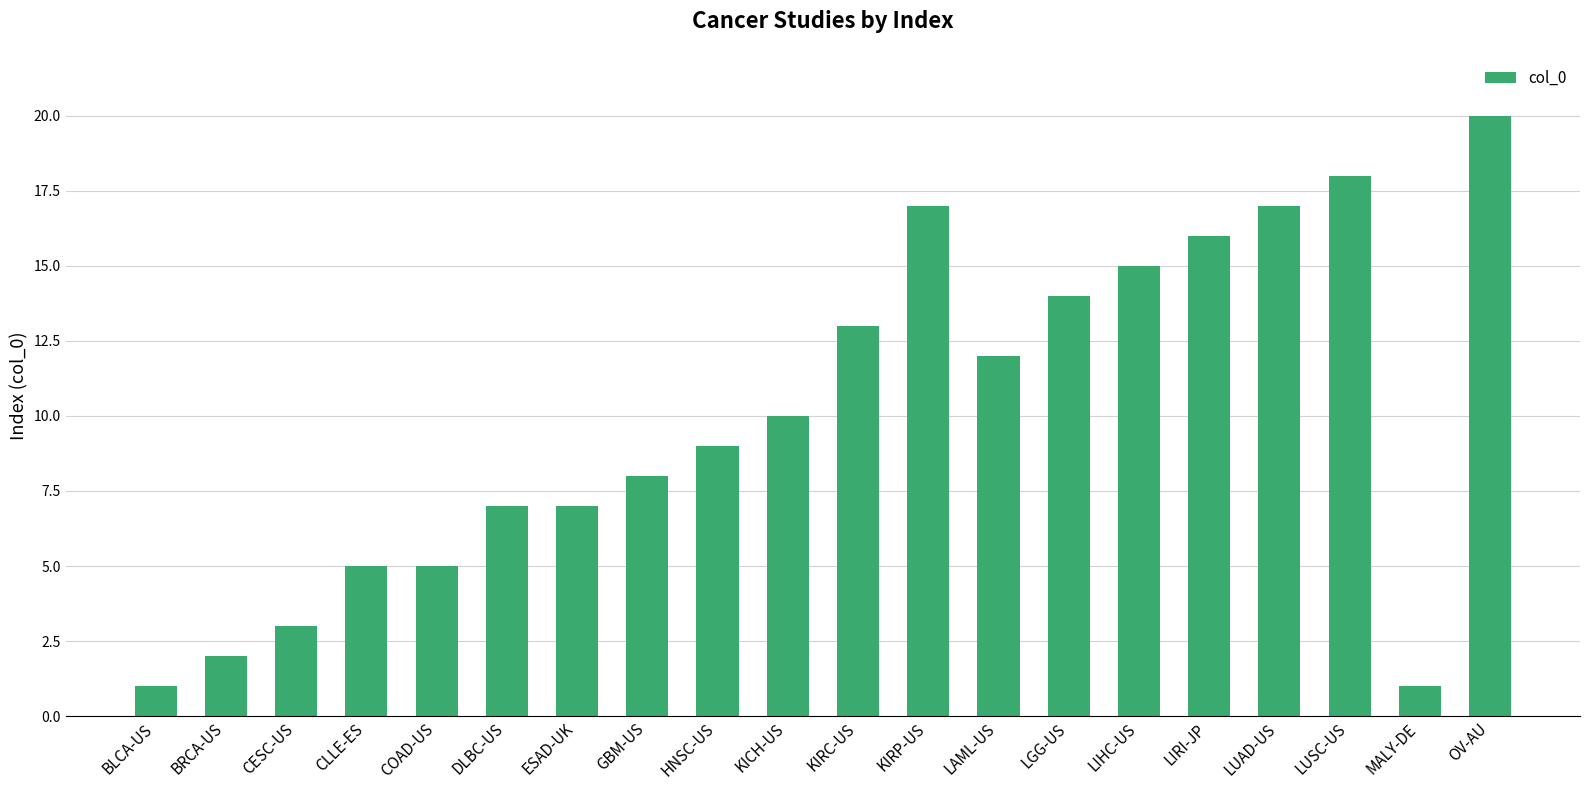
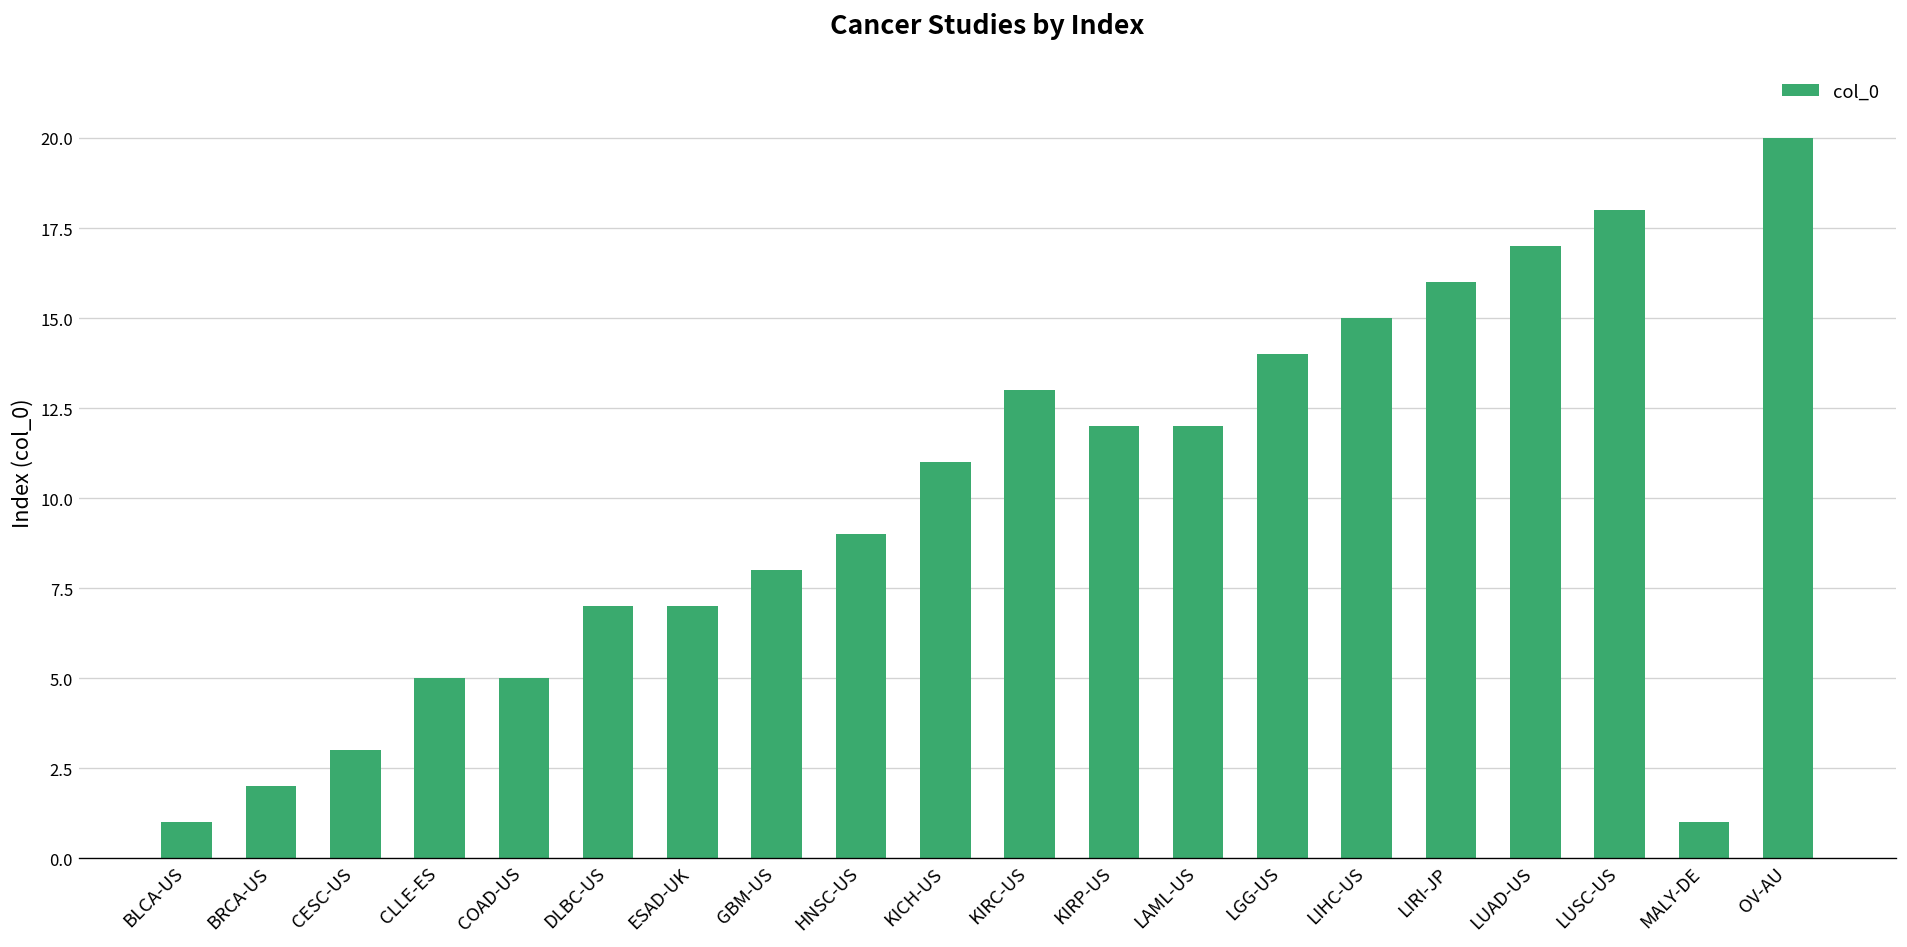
KICH-US: 10 -> 11
KIRP-US: 17 -> 12
